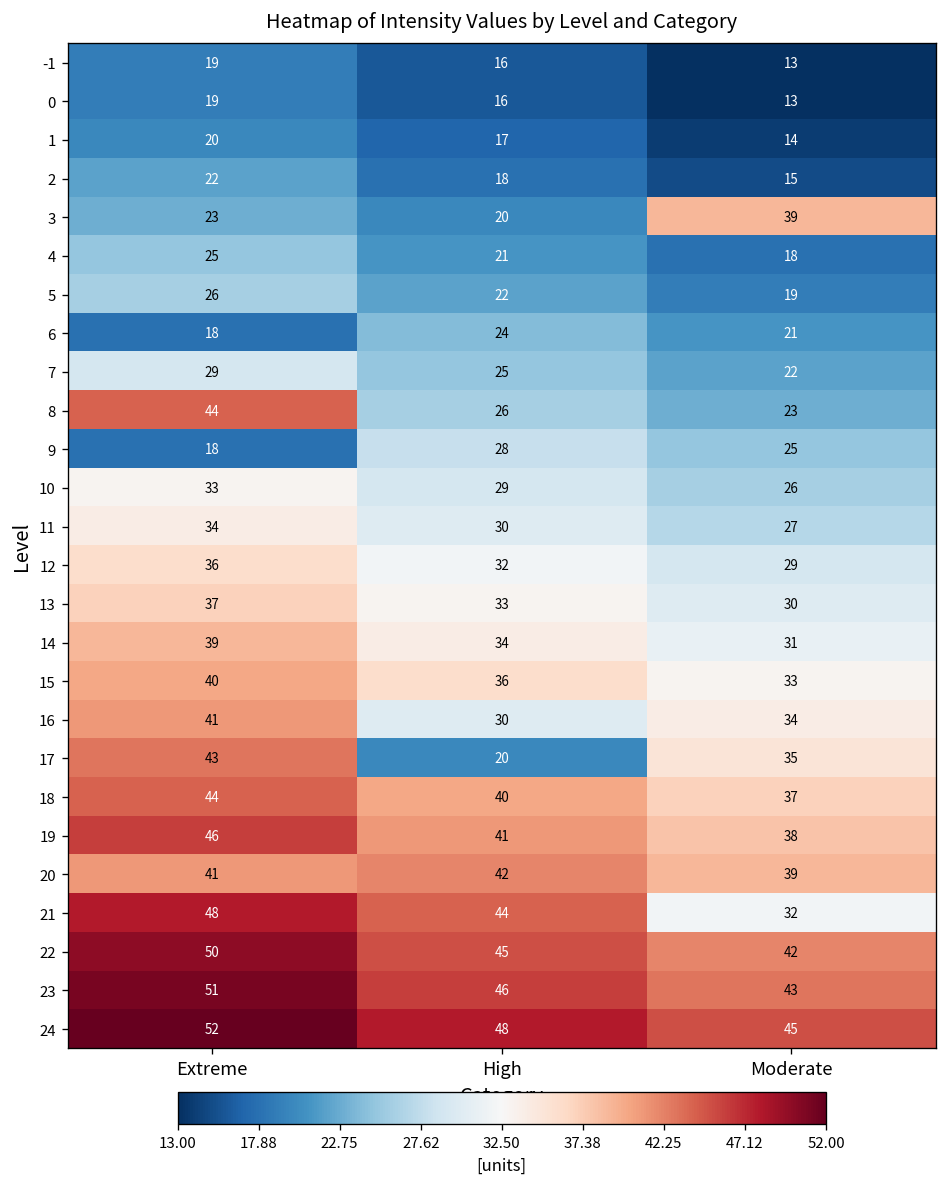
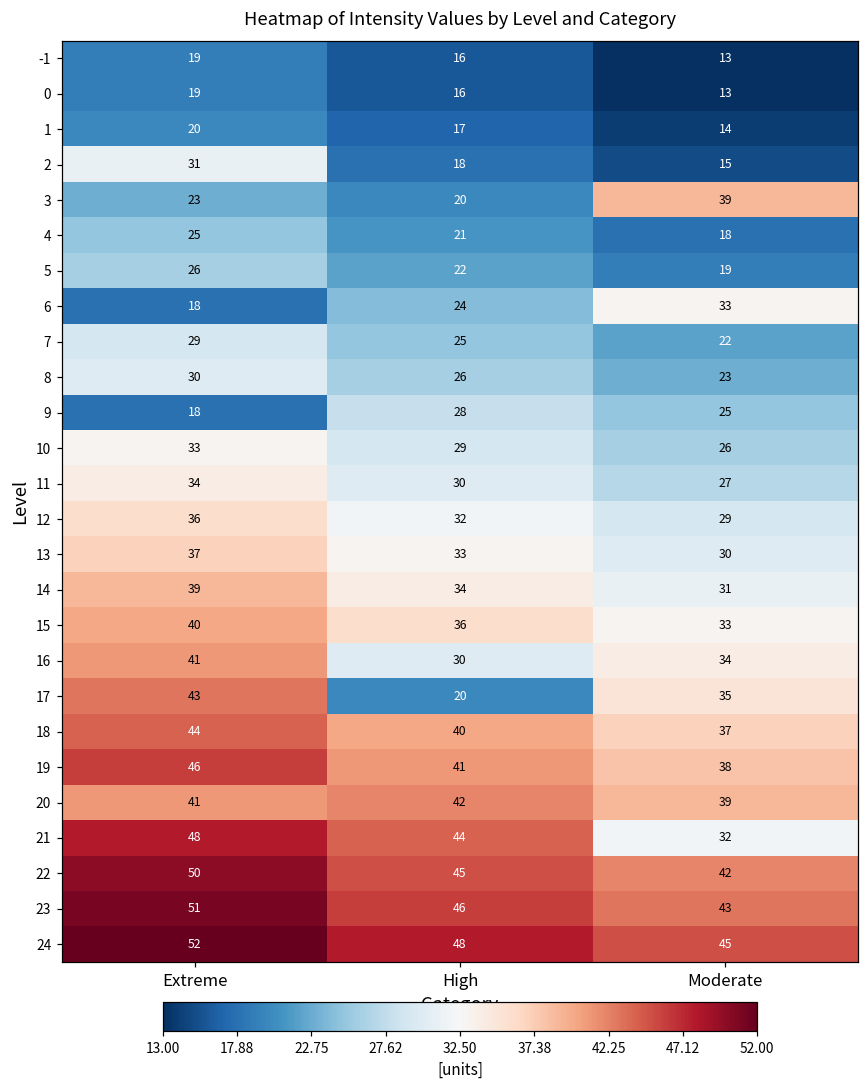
2, Extreme: 22 -> 31
6, Moderate: 21 -> 33
8, Extreme: 44 -> 30
